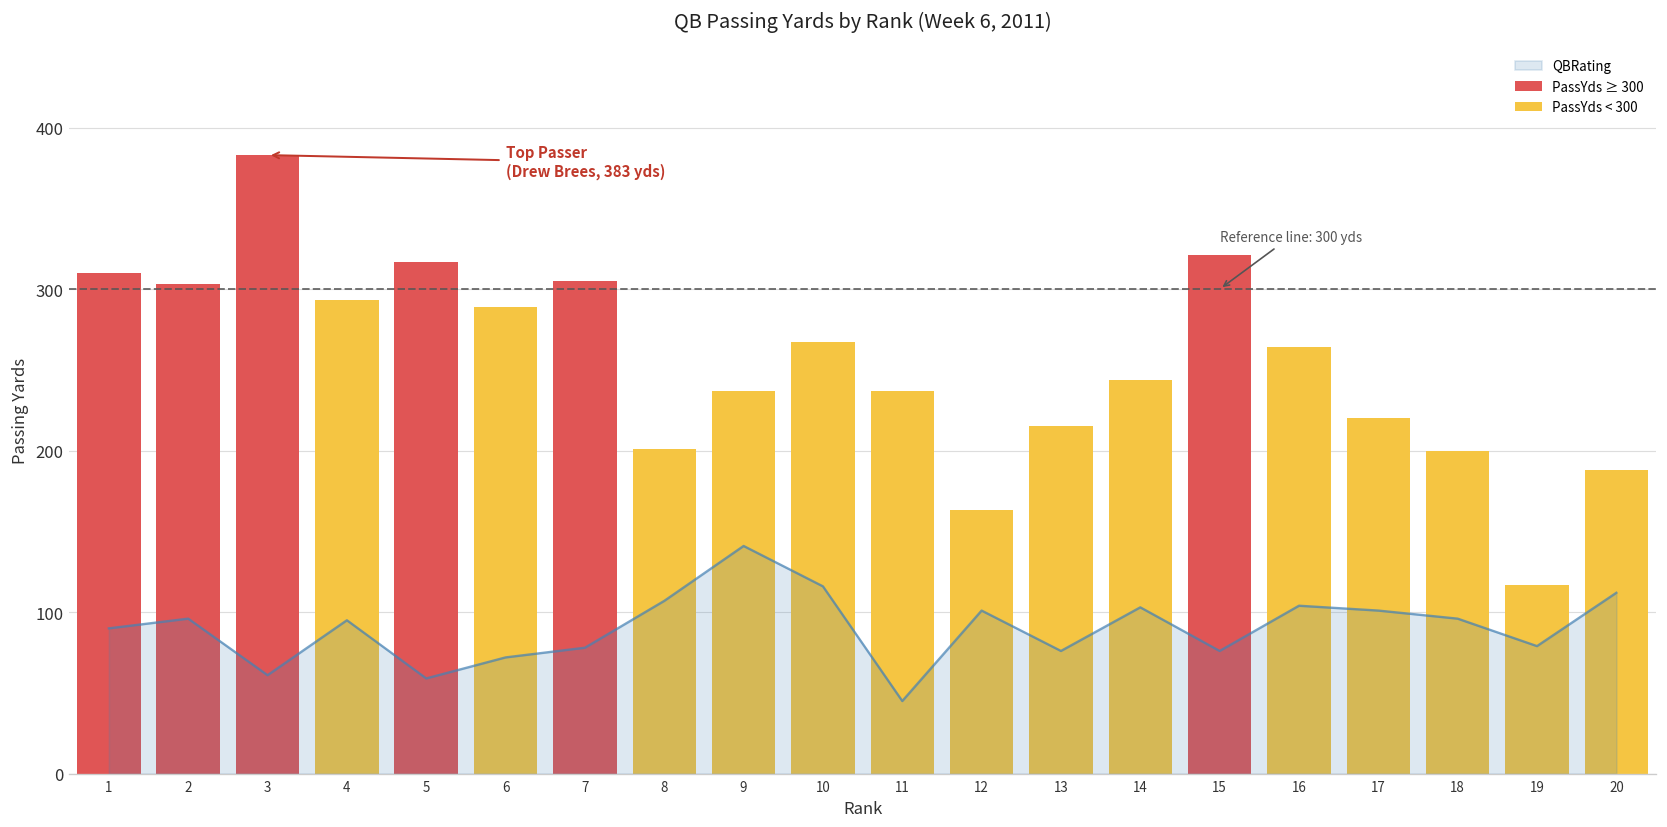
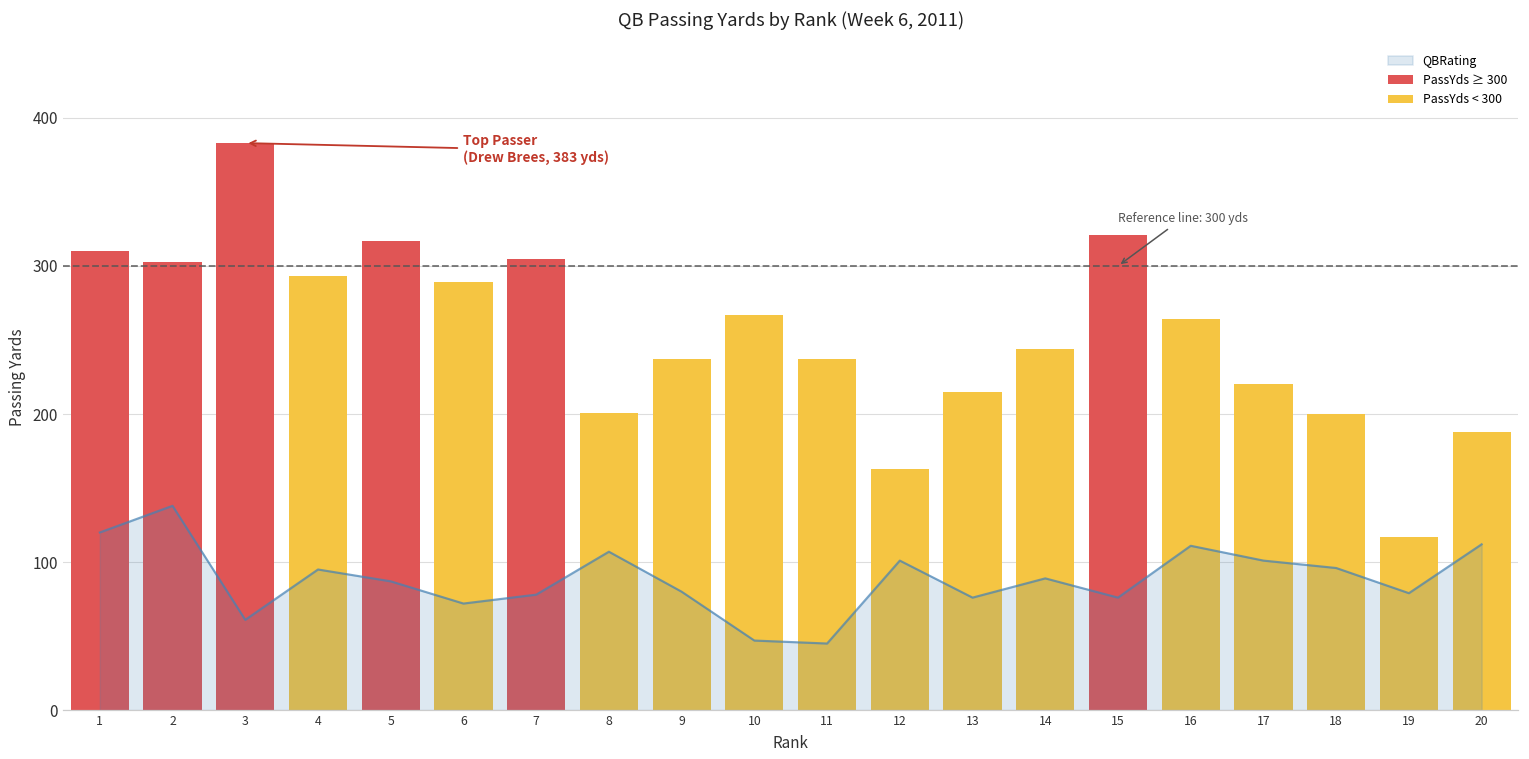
QBRating, 1: 90 -> 120
QBRating, 2: 96 -> 138
QBRating, 5: 59 -> 87
QBRating, 9: 141 -> 80
QBRating, 10: 116 -> 47
QBRating, 14: 103 -> 89
QBRating, 16: 104 -> 111
